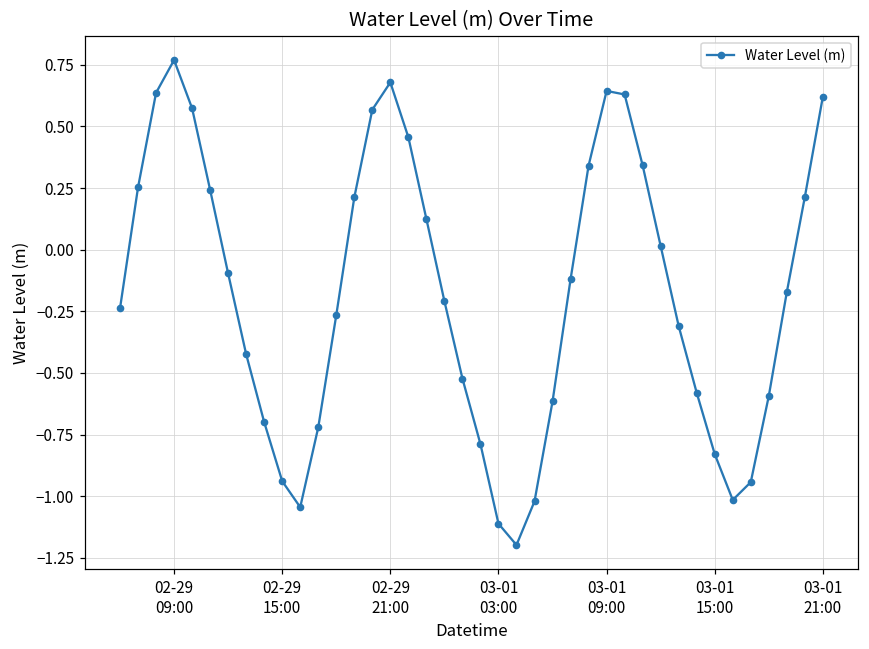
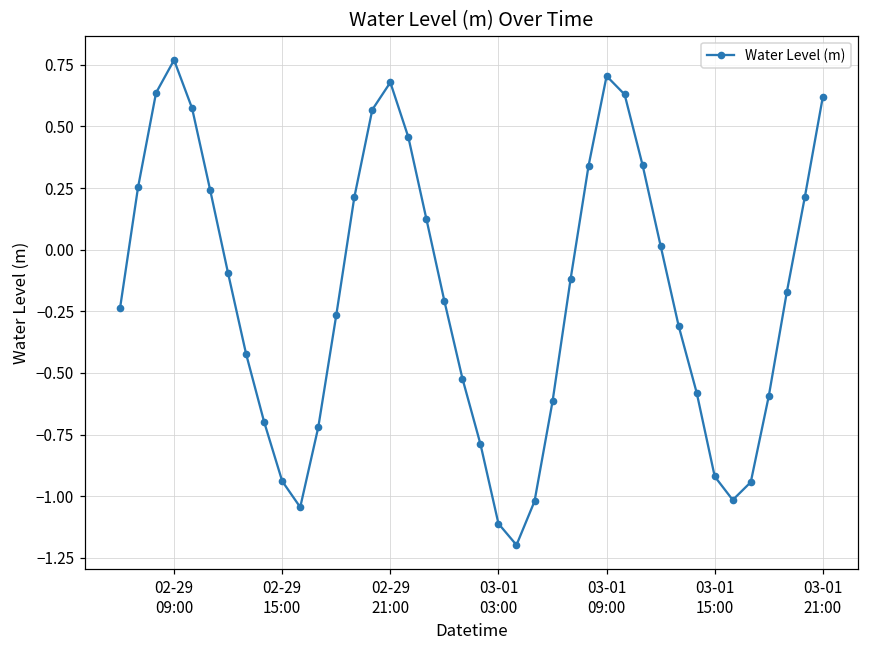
03-01 09:00: 0.64 -> 0.70
03-01 15:00: -0.83 -> -0.92
